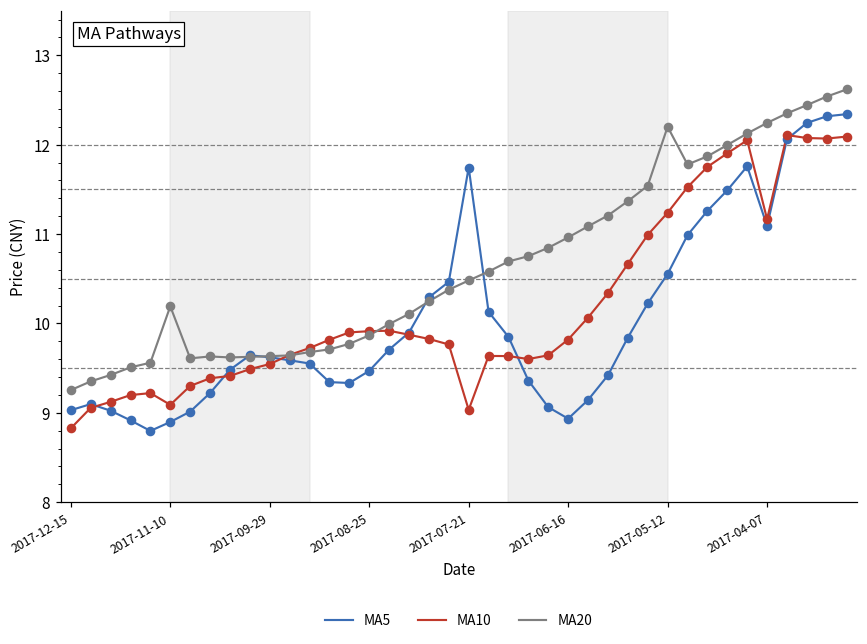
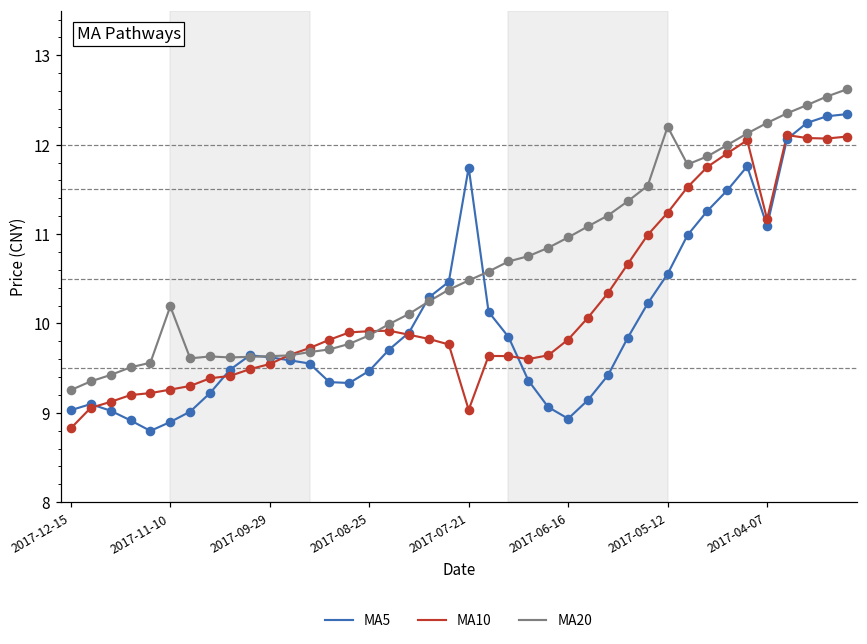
MA10, 2017-11-10: 9.1 -> 9.3
